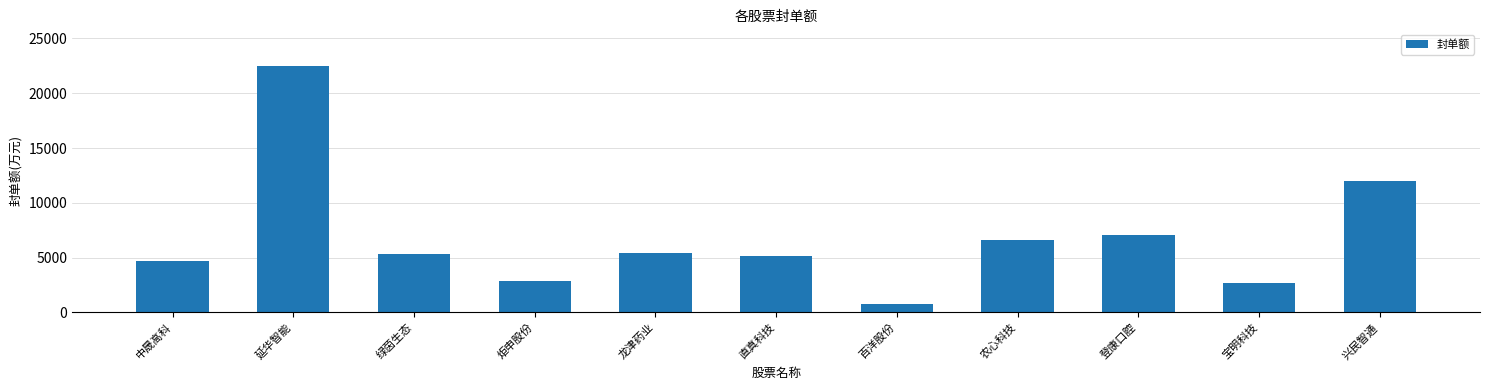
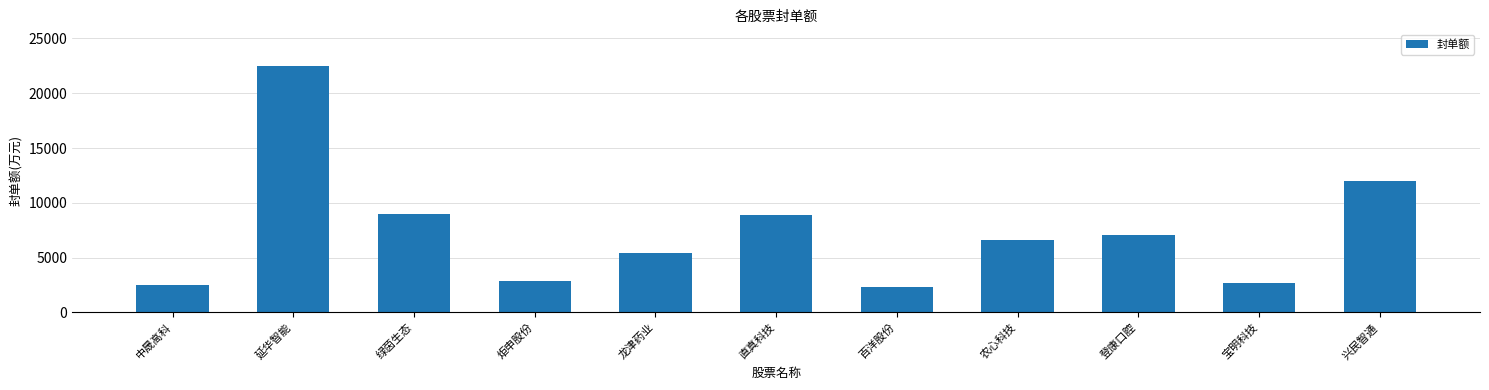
中晟高科: 4700 -> 2500
绿茵生态: 5300 -> 8900
直真科技: 5100 -> 8900
百洋股份: 800 -> 2400
